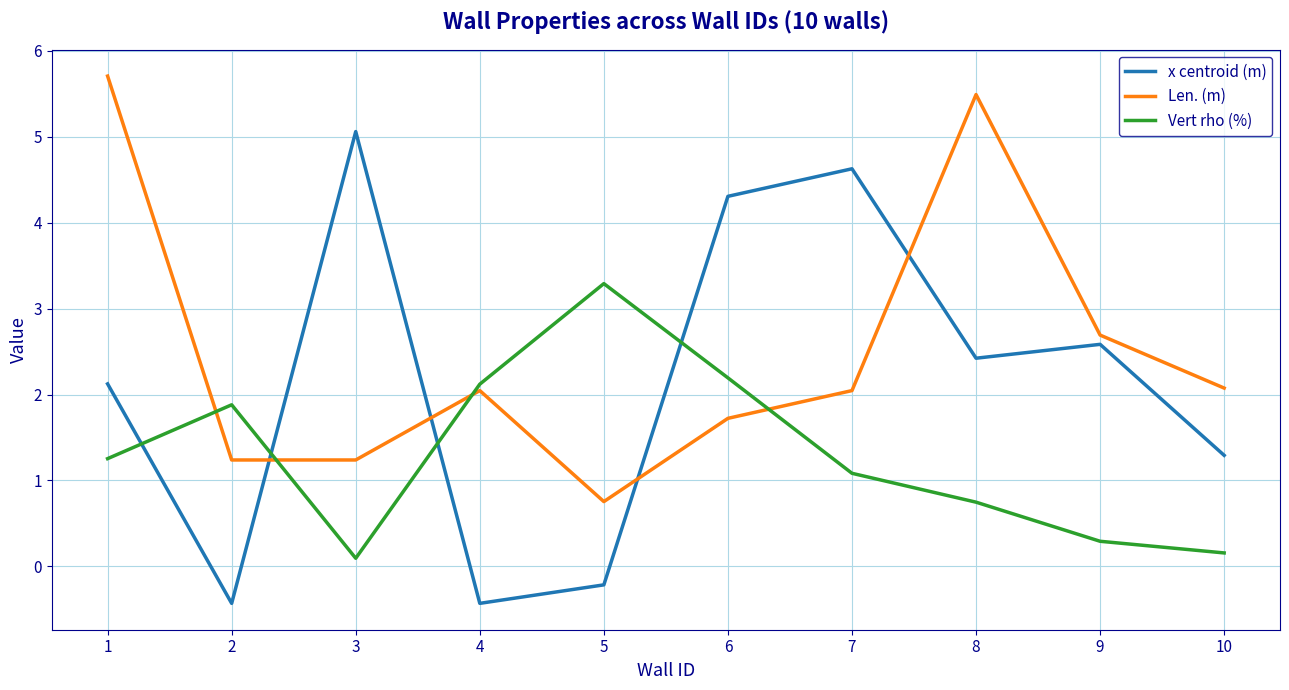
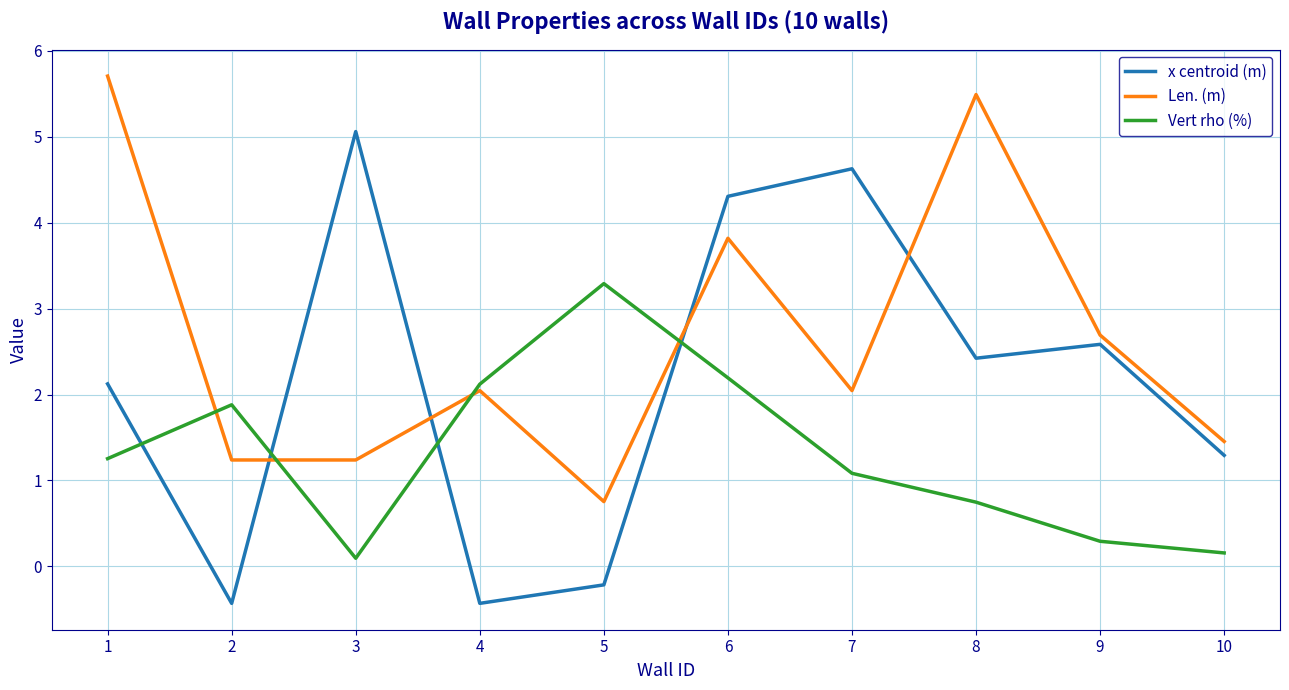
Len. (m), 6: 1.7 -> 3.8
Len. (m), 10: 2.1 -> 1.5
